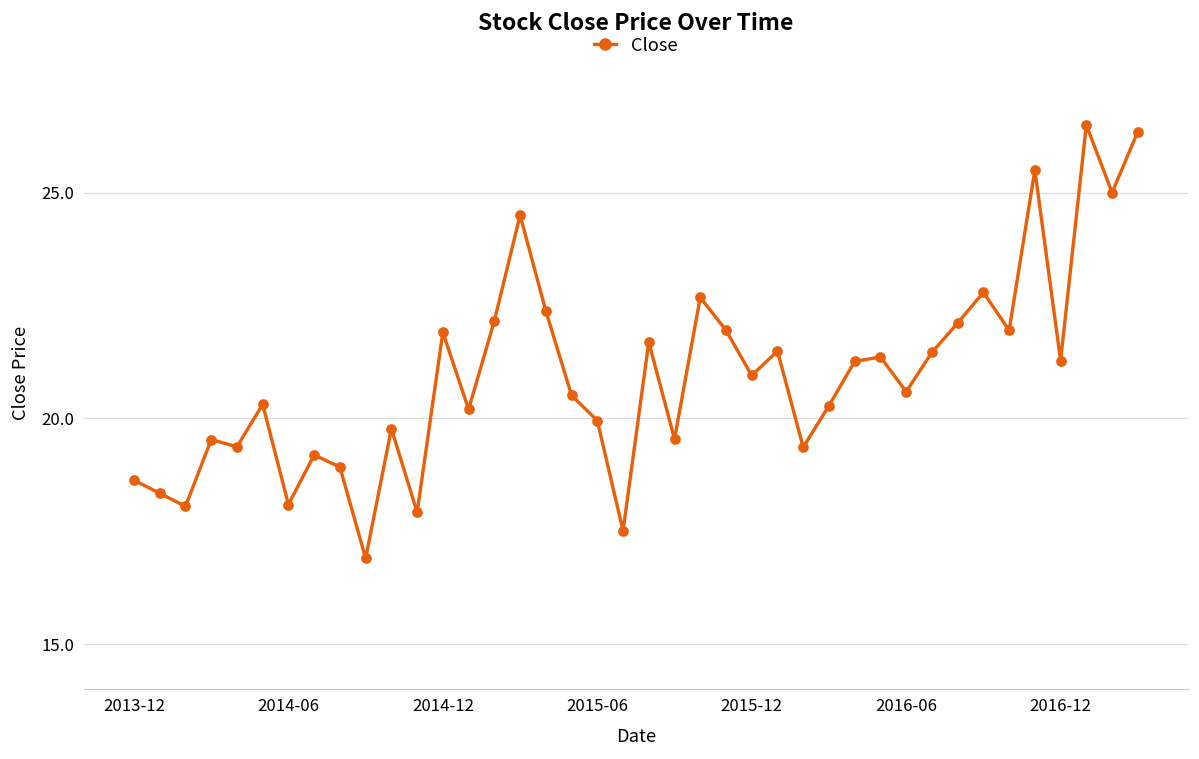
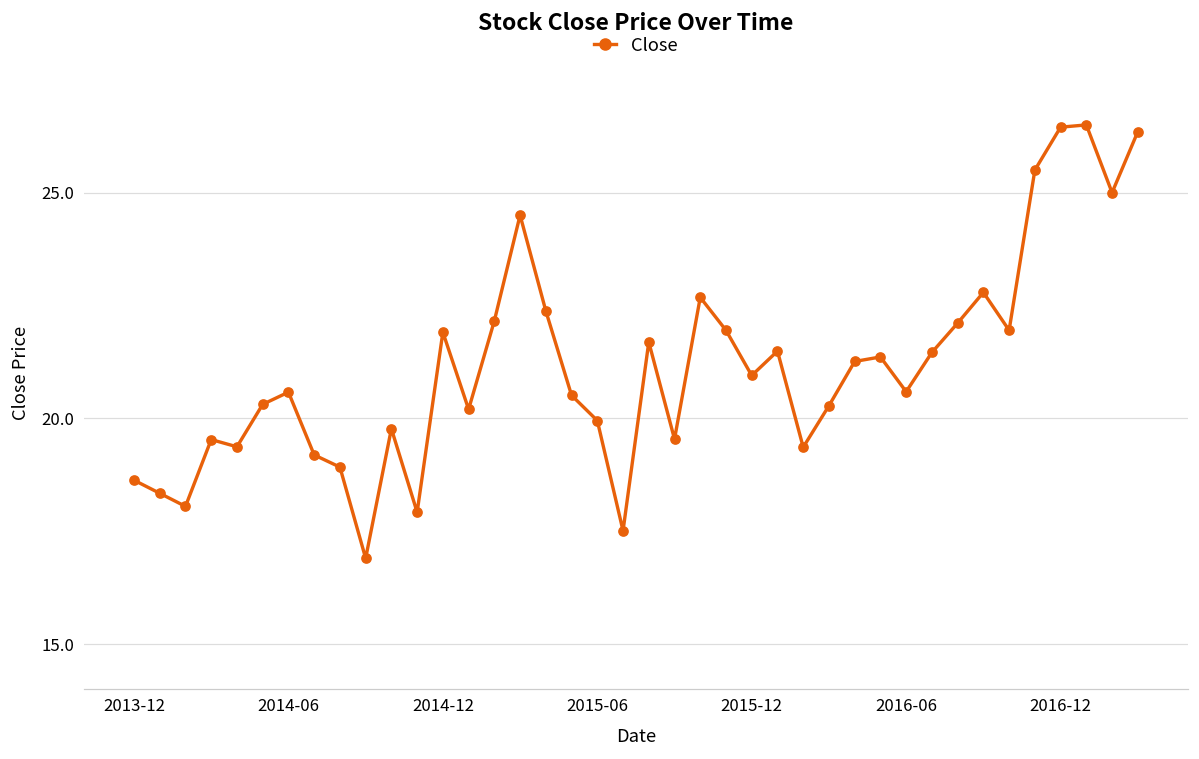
2014-06: 18.1 -> 20.6
2016-12: 21.3 -> 26.5
